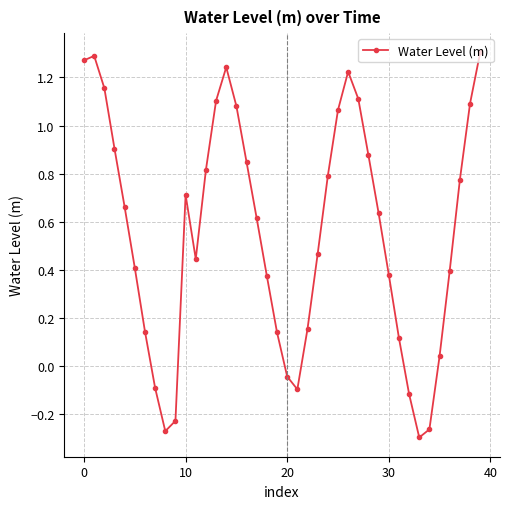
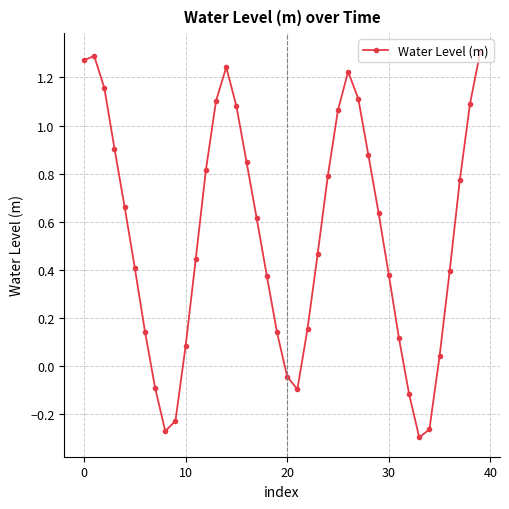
10: 0.71 -> 0.08
